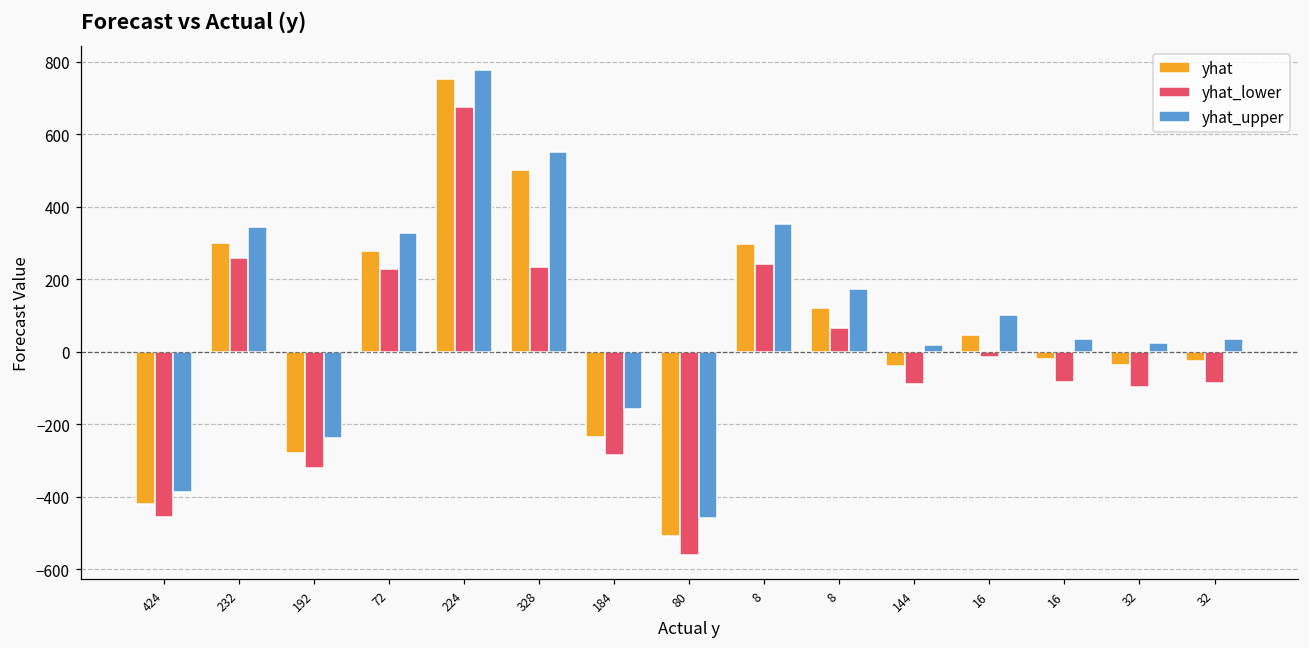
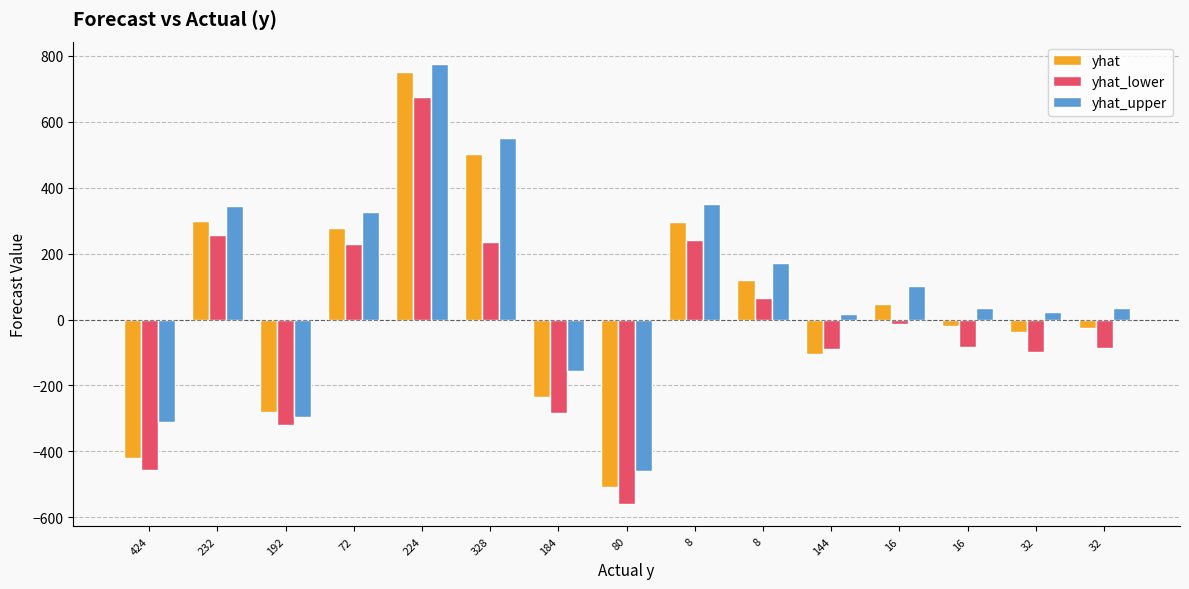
yhat_upper, 424: -390 -> -310
yhat_upper, 192: -240 -> -300
yhat, 144: -40 -> -110
